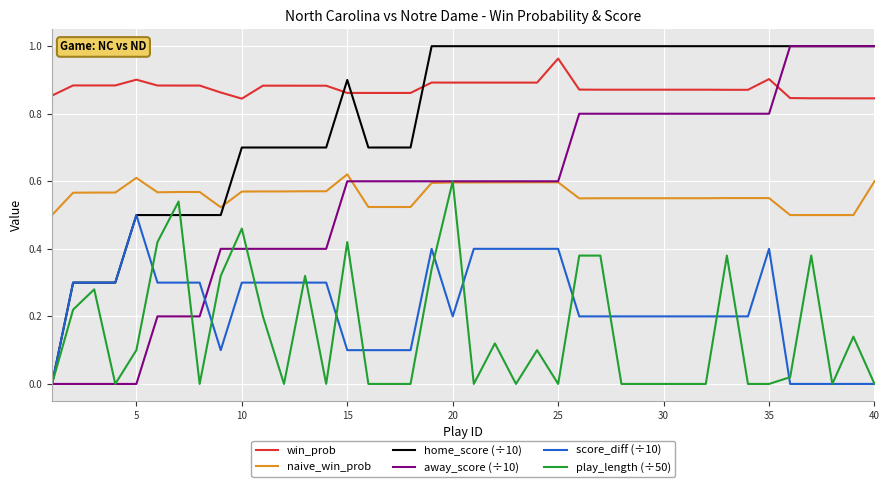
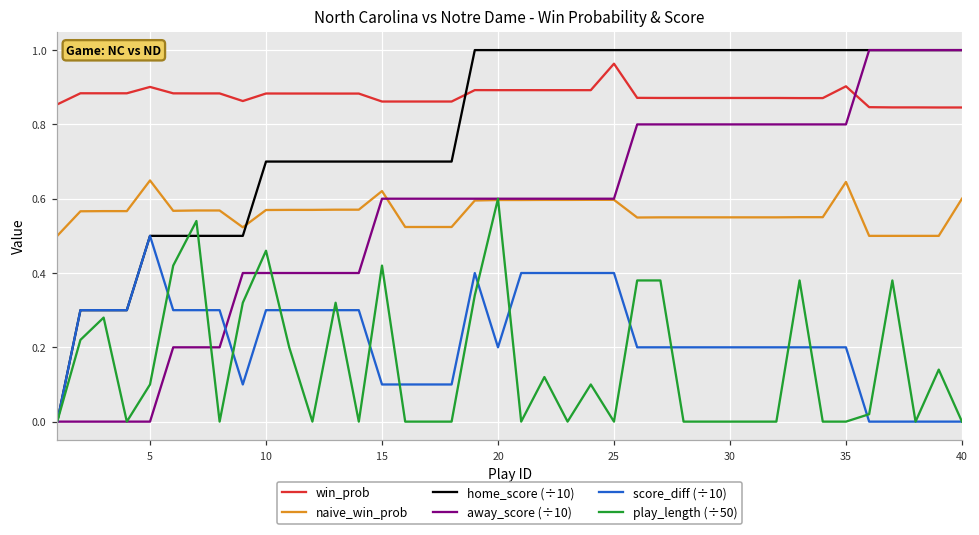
naive_win_prob, 5: 0.61 -> 0.65
win_prob, 10: 0.84 -> 0.88
home_score (÷10), 15: 0.90 -> 0.70
naive_win_prob, 35: 0.55 -> 0.65
score_diff (÷10), 35: 0.40 -> 0.20
